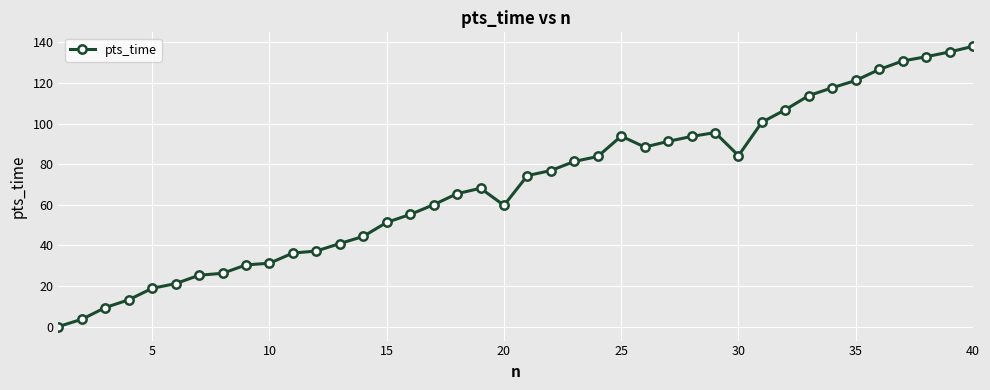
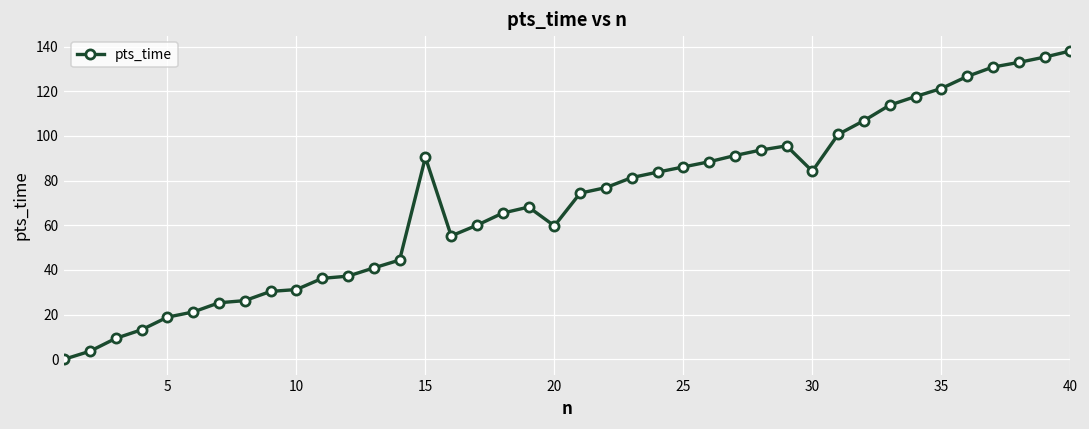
15: 51 -> 90
25: 94 -> 86
